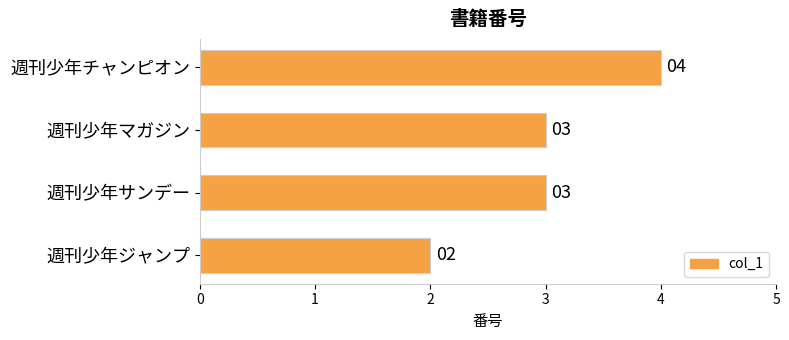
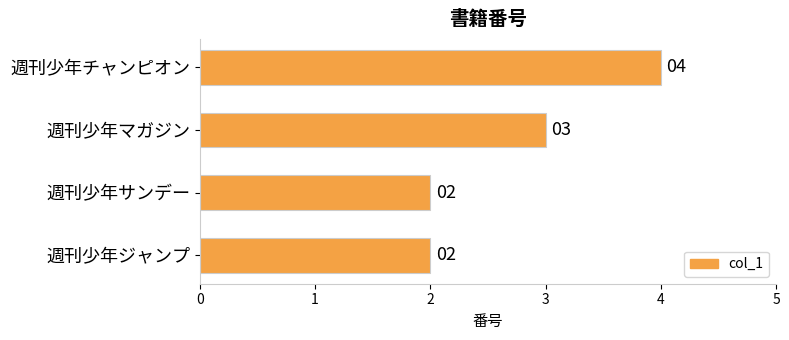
週刊少年サンデー: 03 -> 02
